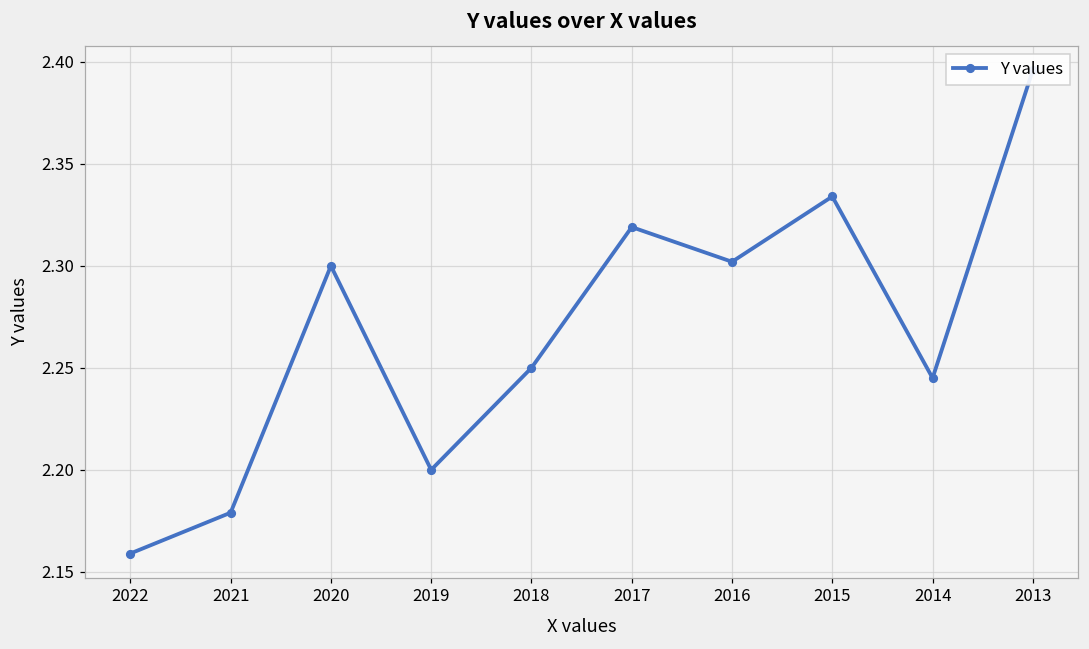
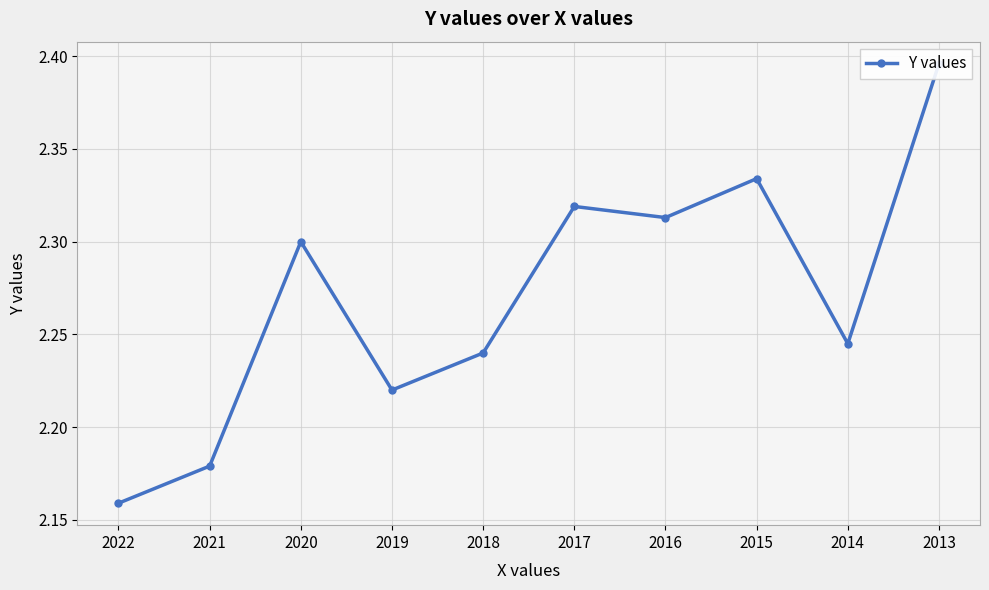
2019: 2.20 -> 2.22
2018: 2.25 -> 2.24
2016: 2.302 -> 2.313
